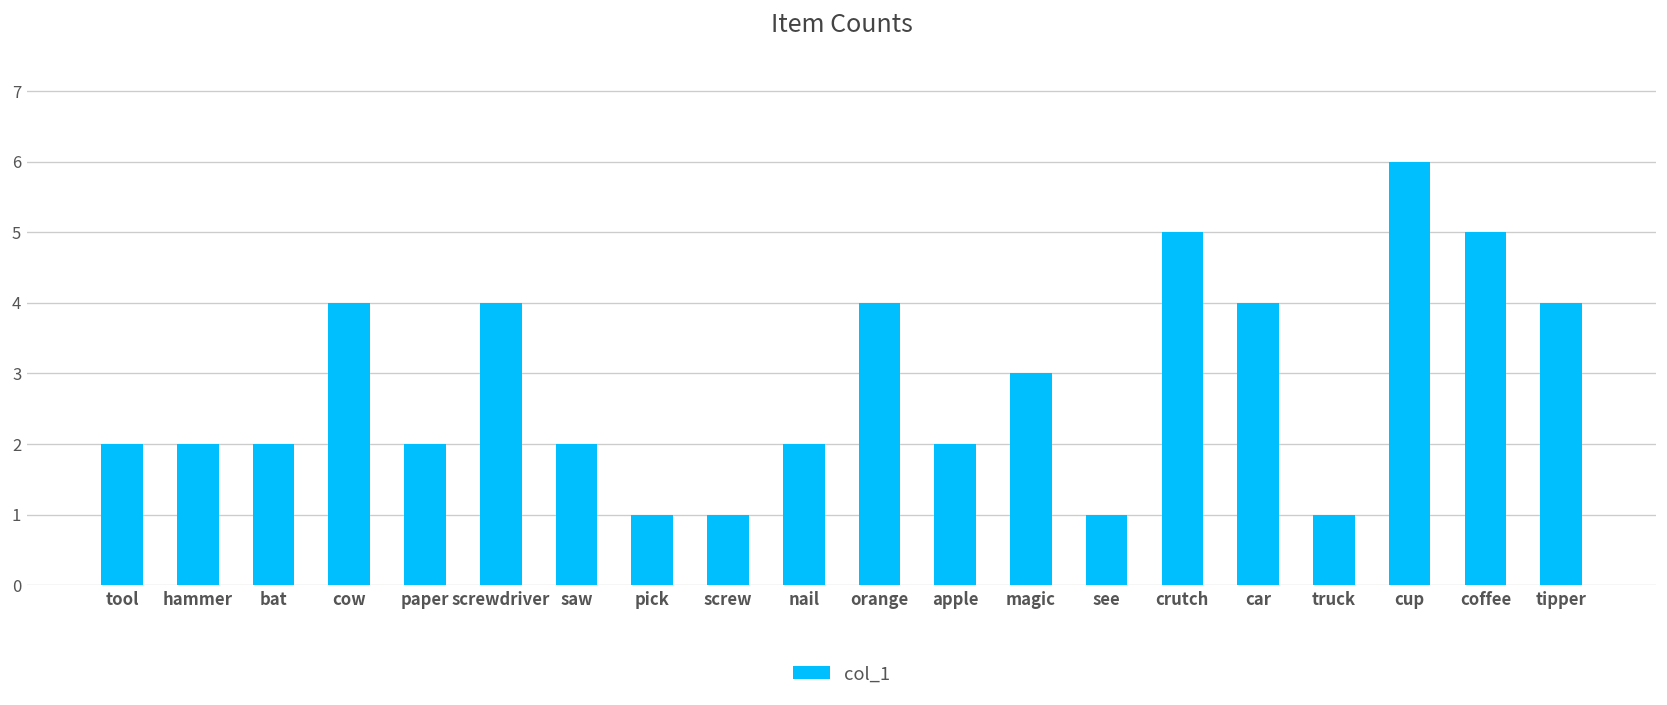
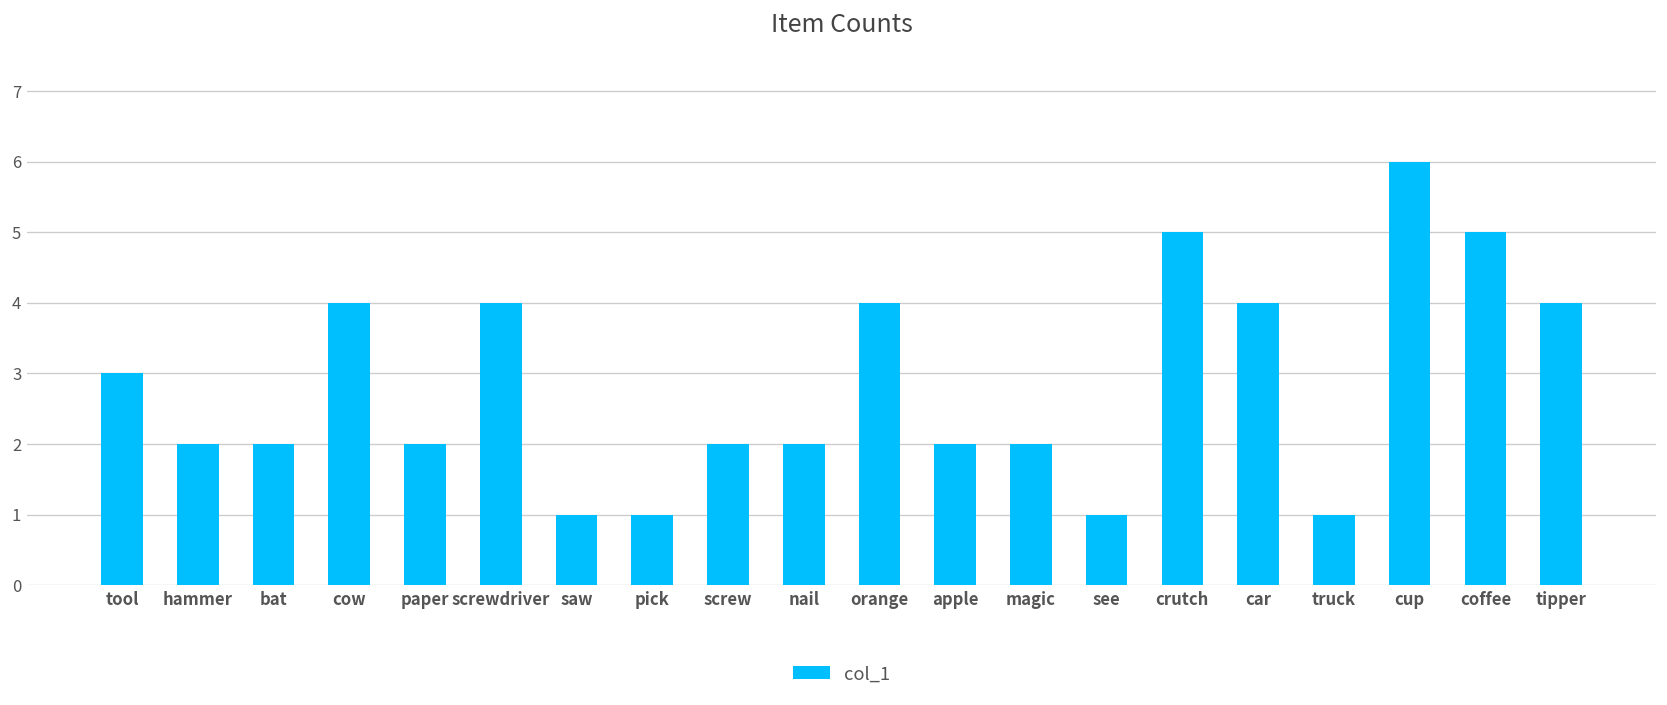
tool: 2 -> 3
saw: 2 -> 1
screw: 1 -> 2
magic: 3 -> 2
